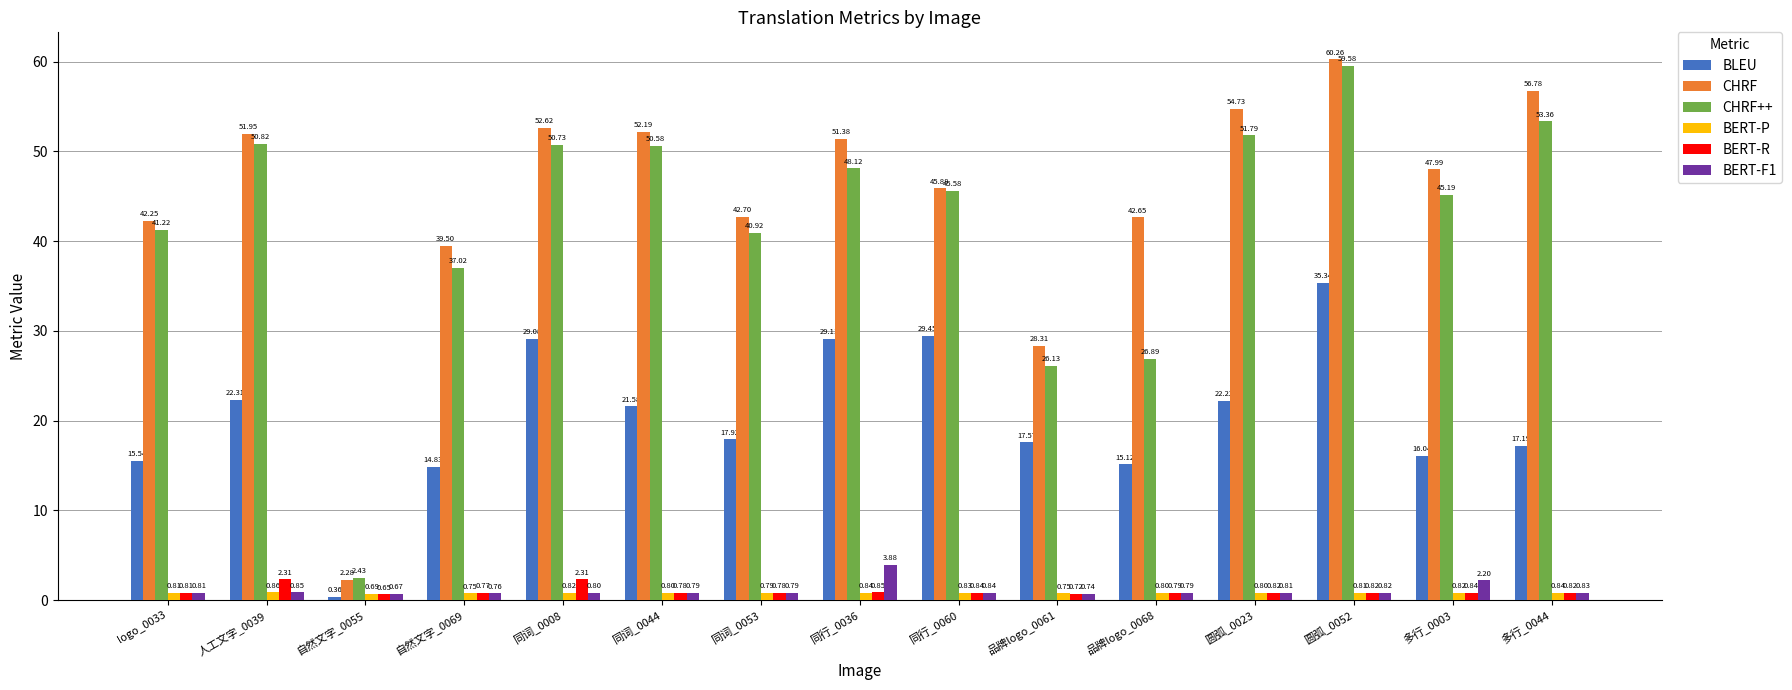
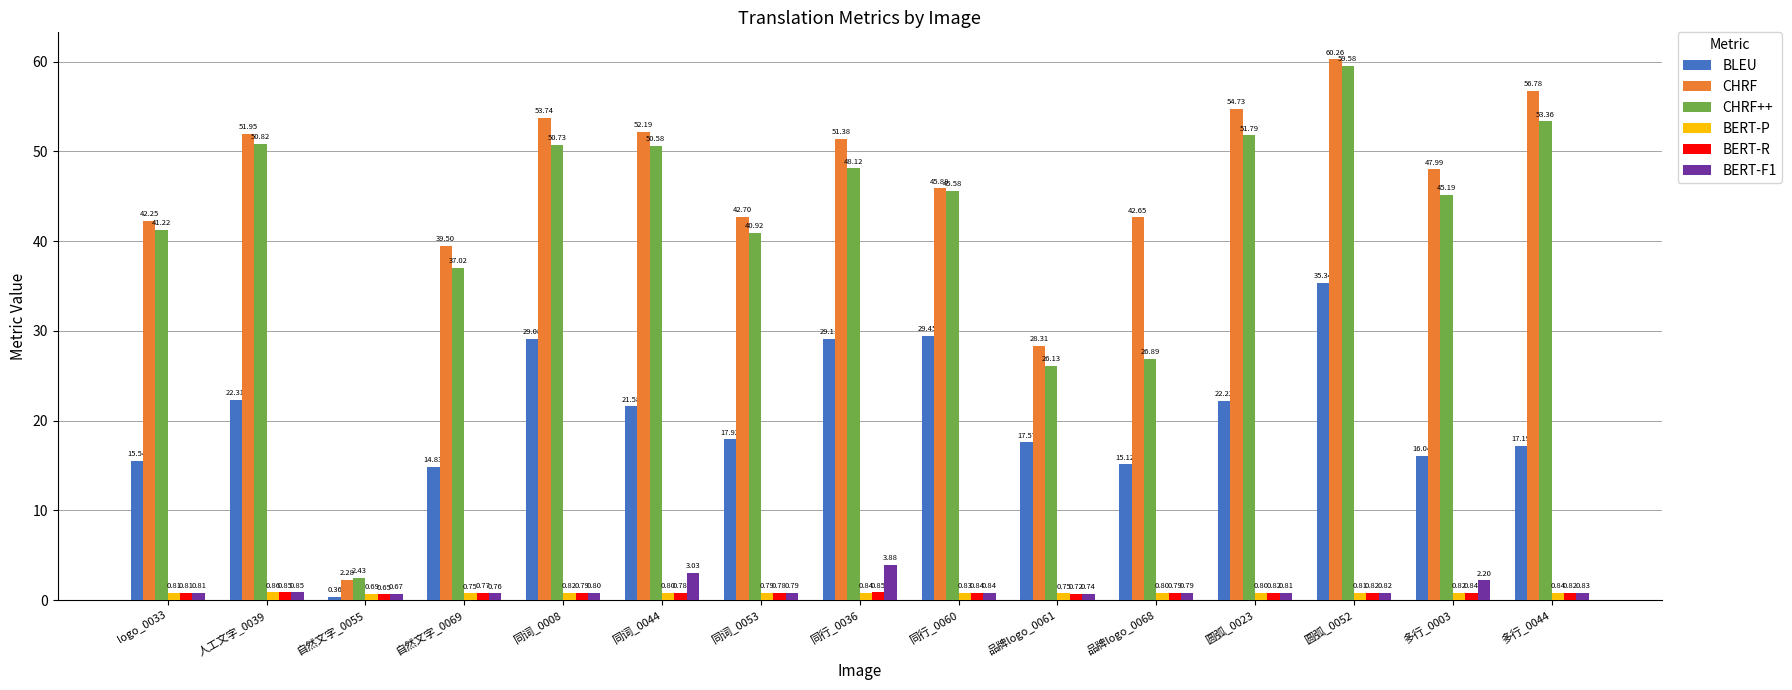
BERT-R, 人工文字_0039: 2.31 -> 0.85
CHRF, 同词_0008: 52.62 -> 53.74
BERT-R, 同词_0008: 2.31 -> 0.79
BERT-F1, 同词_0044: 0.79 -> 3.03
